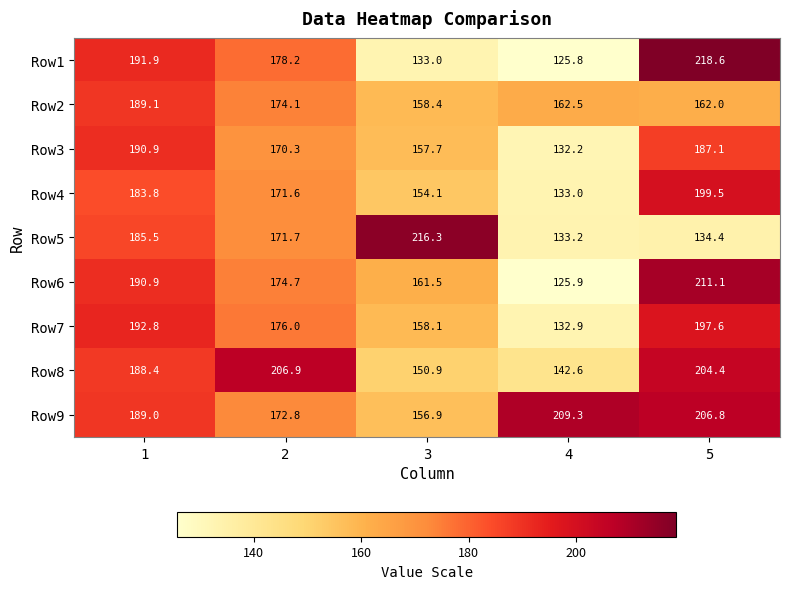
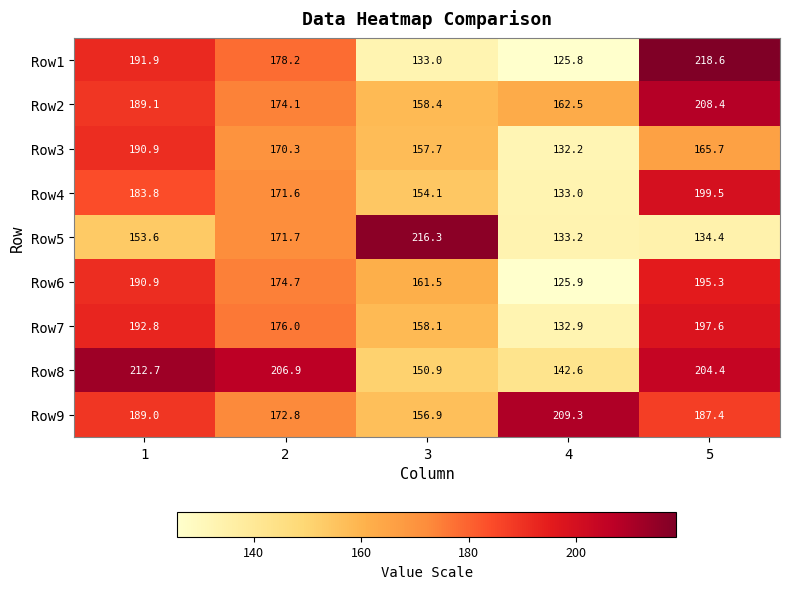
Row2, 5: 162.0 -> 208.4
Row3, 5: 187.1 -> 165.7
Row5, 1: 185.5 -> 153.6
Row6, 5: 211.1 -> 195.3
Row8, 1: 188.4 -> 212.7
Row9, 5: 206.8 -> 187.4
